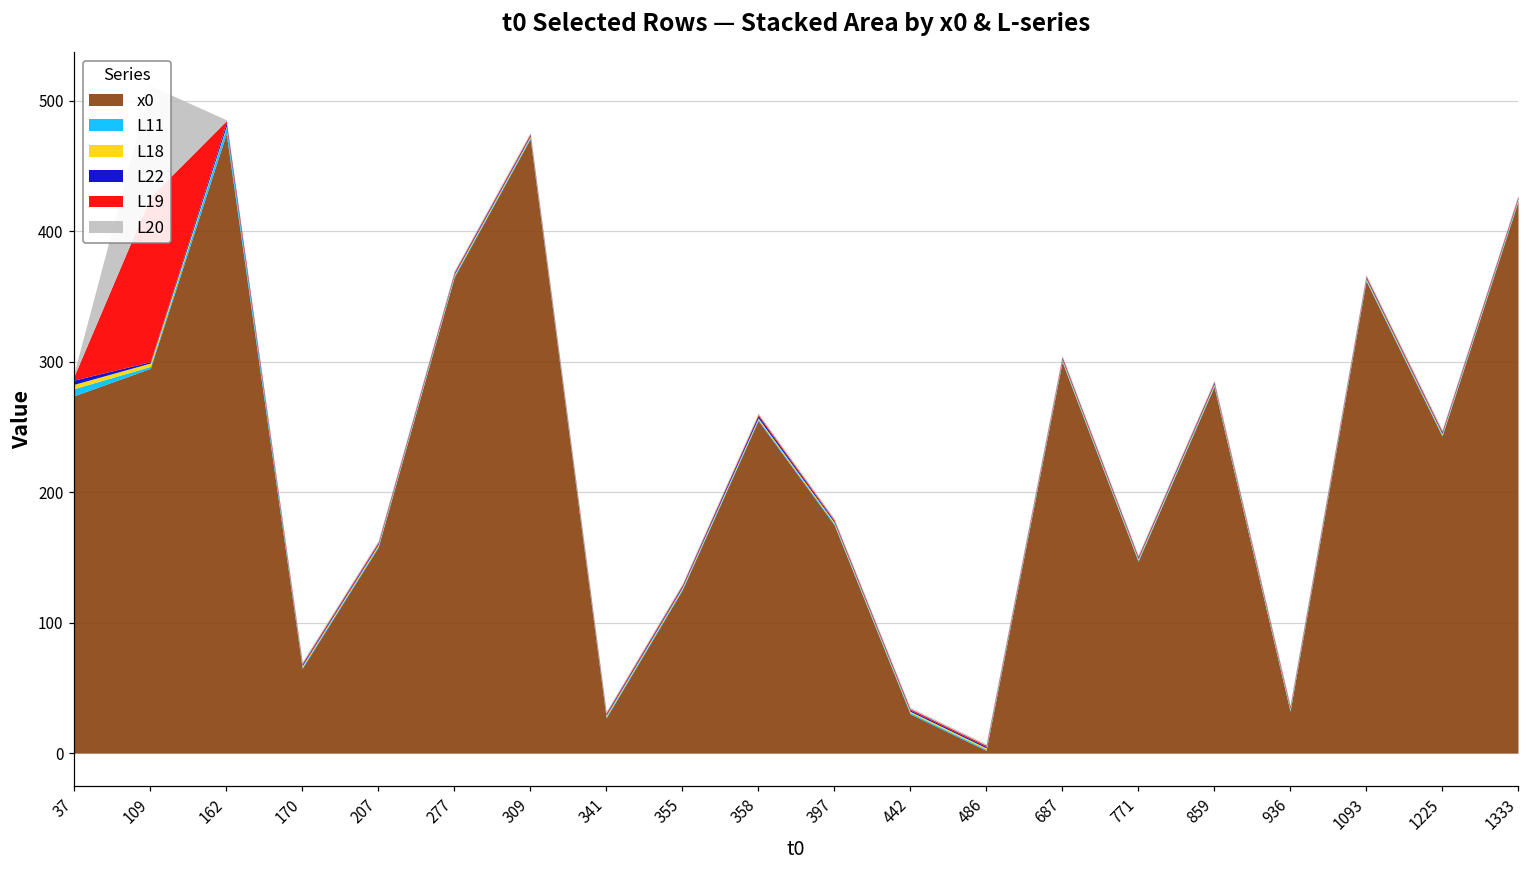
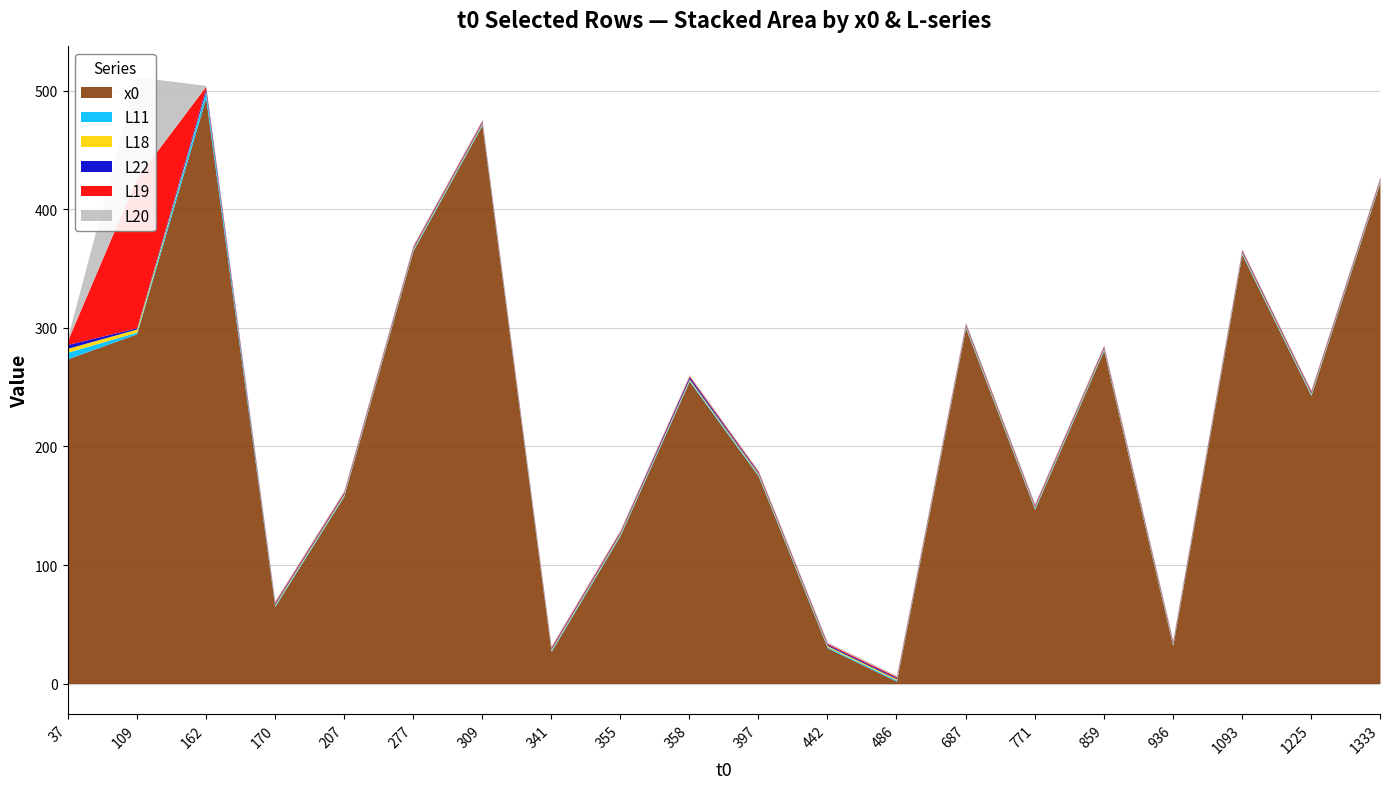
x0, 162: 475 -> 494
